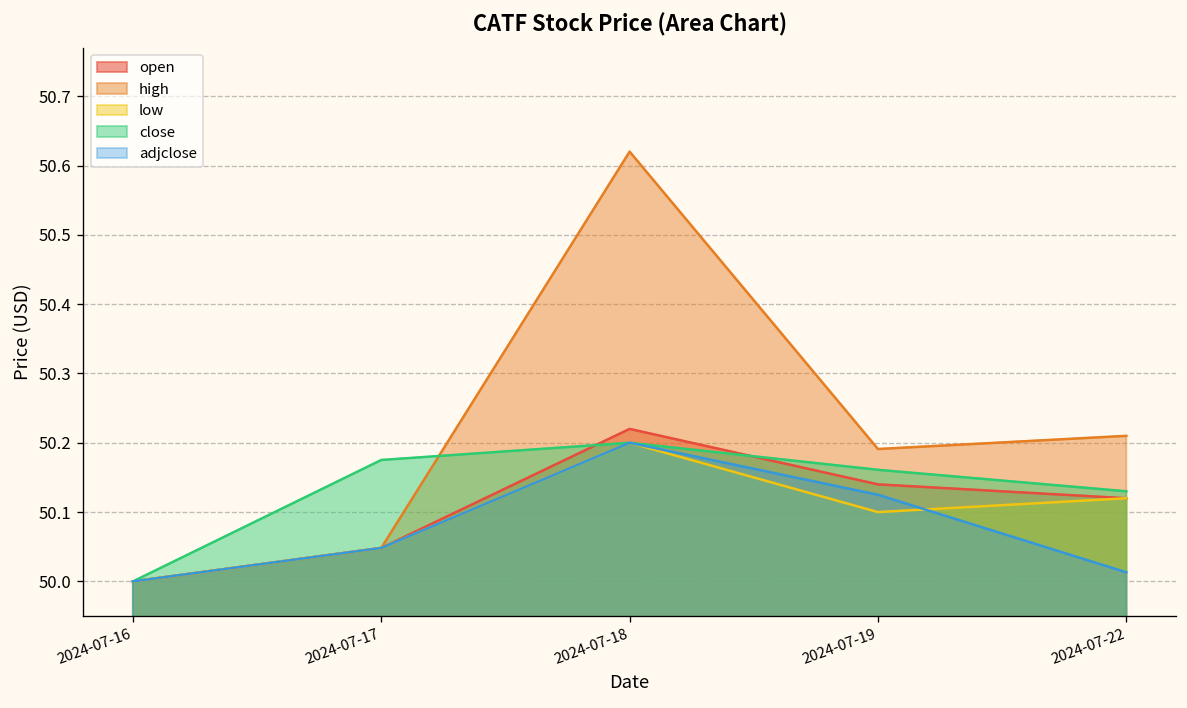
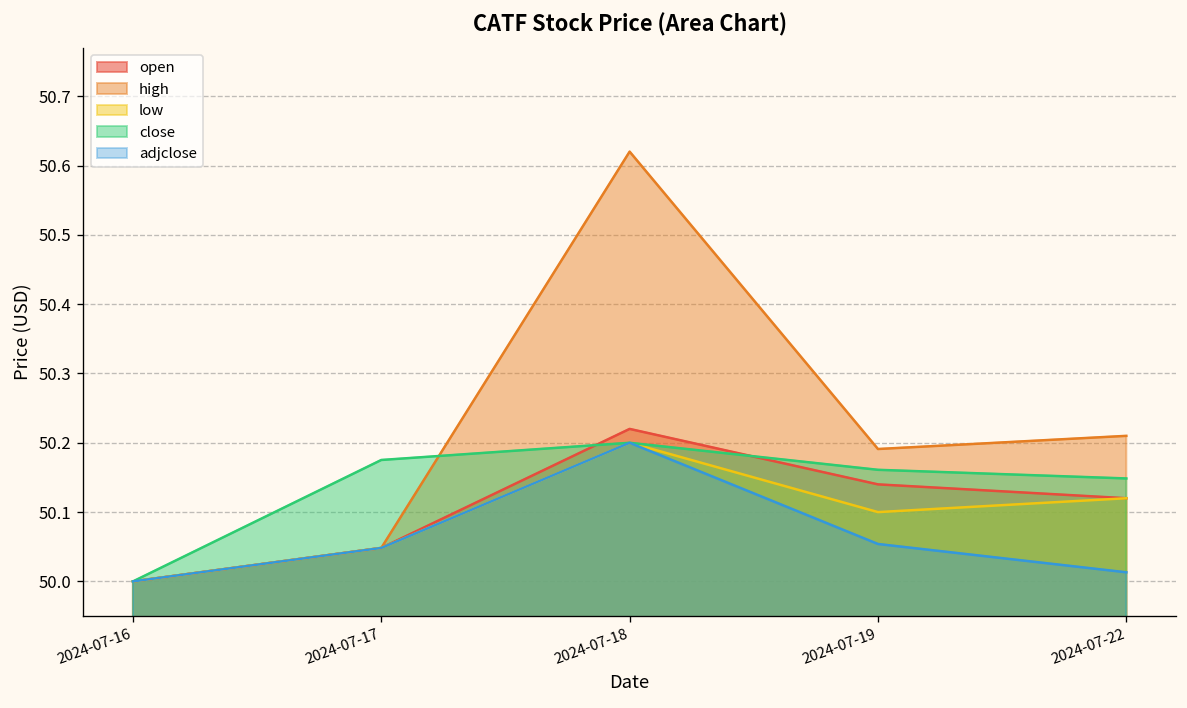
adjclose, 2024-07-19: 50.13 -> 50.05
close, 2024-07-22: 50.13 -> 50.15
